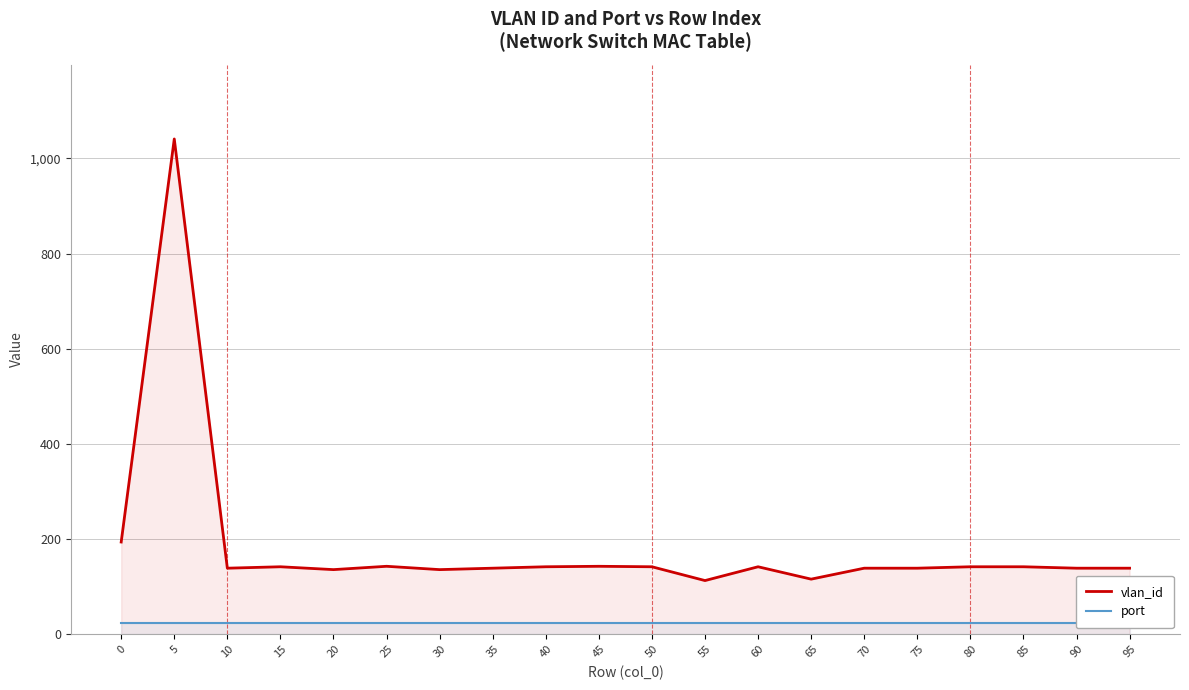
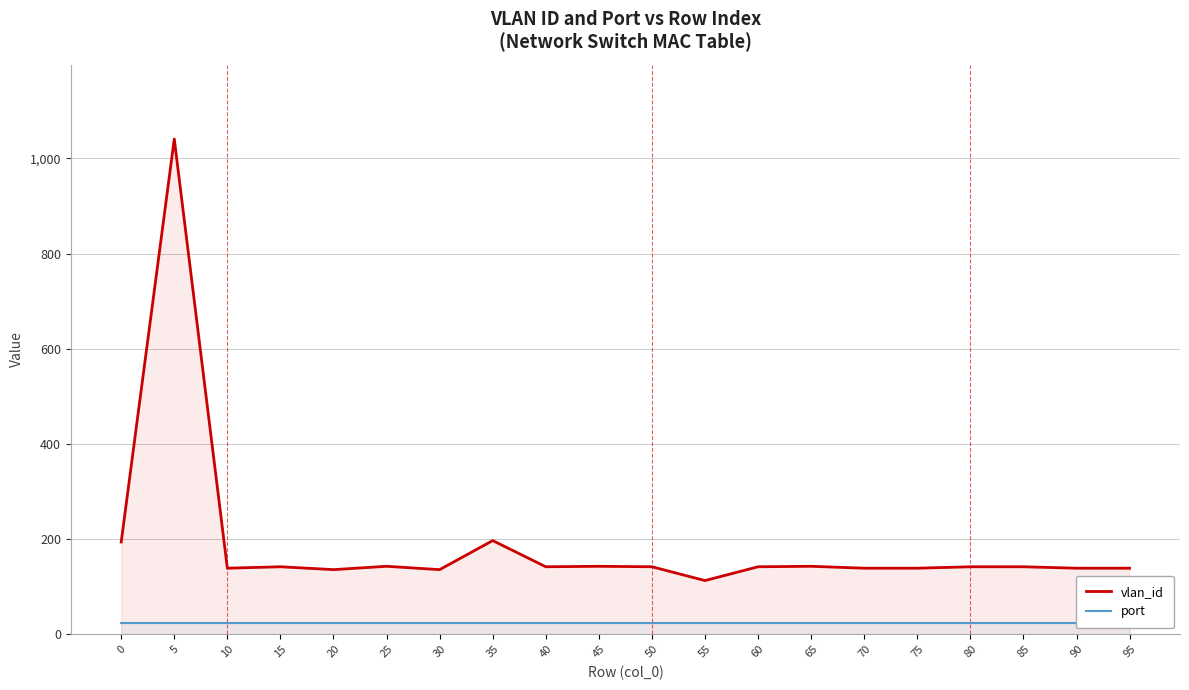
vlan_id, 35: 140 -> 200
vlan_id, 65: 120 -> 140
